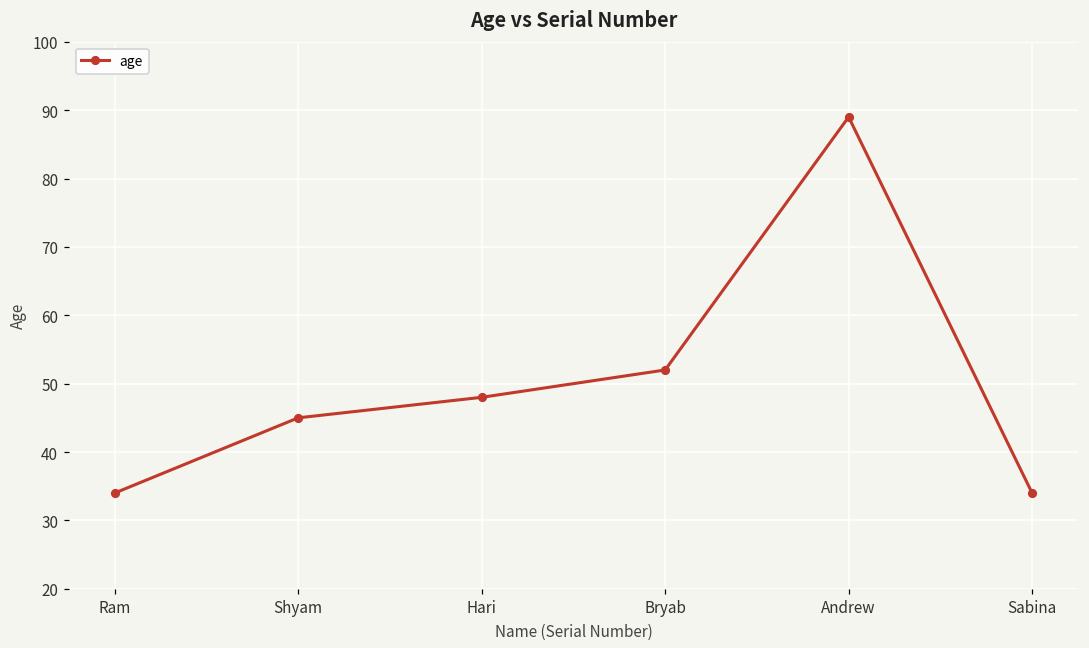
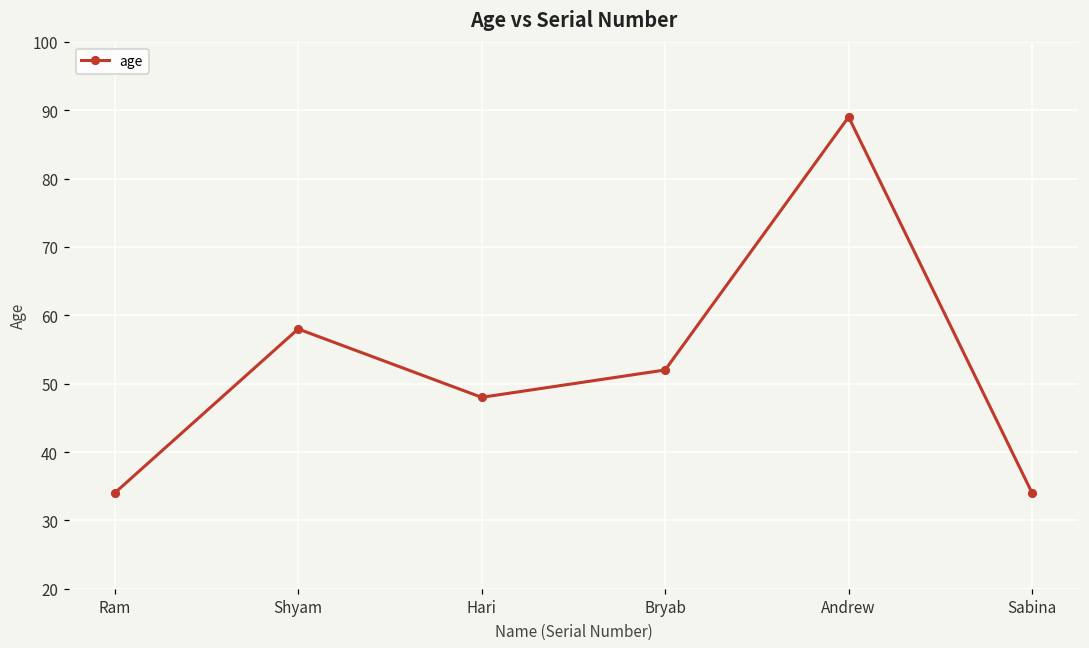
Shyam: 45 -> 58
